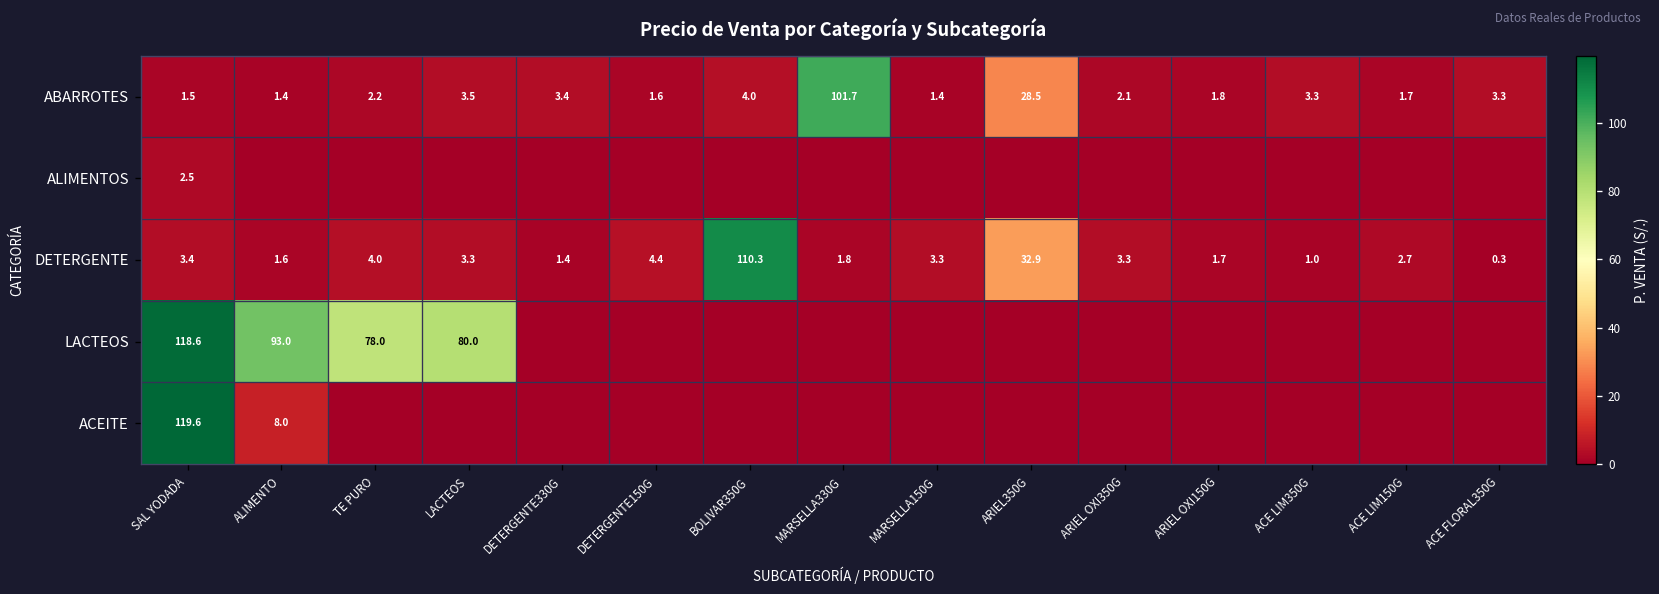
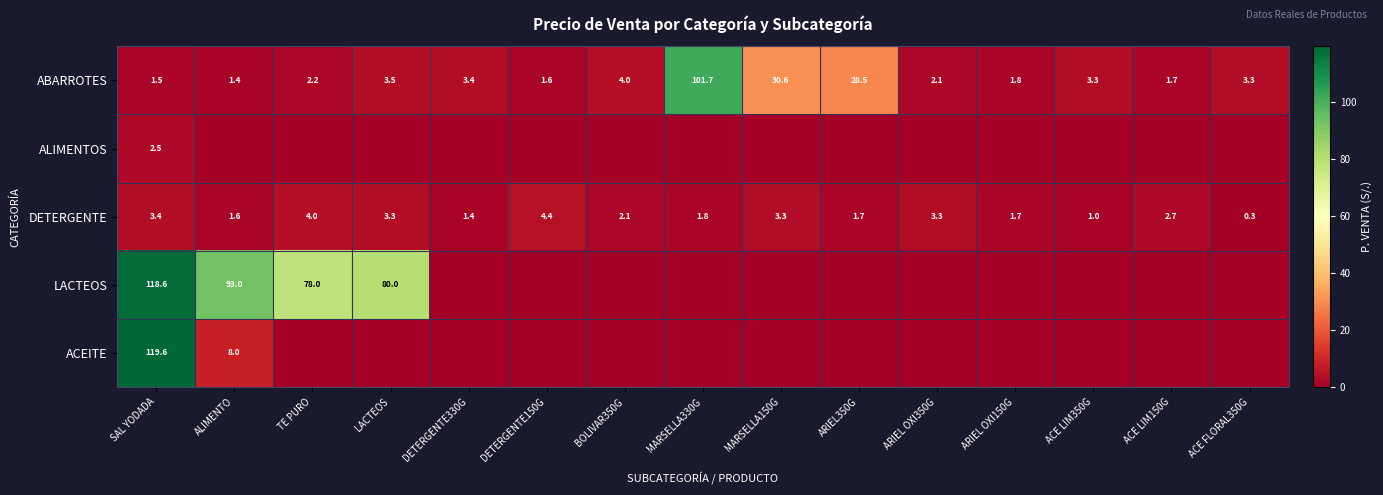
ABARROTES, MARSELLA150G: 1.4 -> 30.6
DETERGENTE, BOLIVAR350G: 110.3 -> 2.1
DETERGENTE, ARIEL350G: 32.9 -> 1.7
